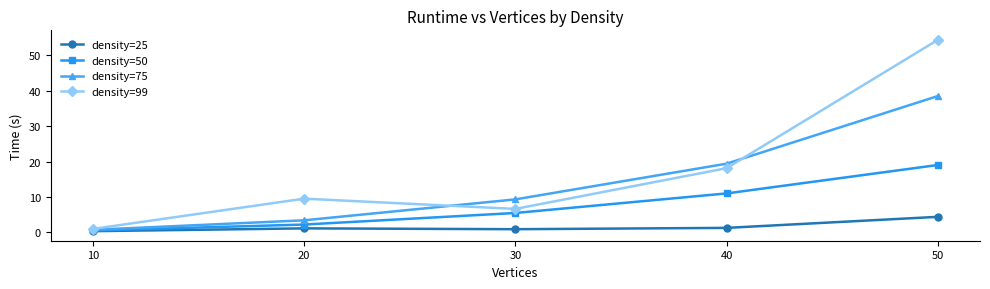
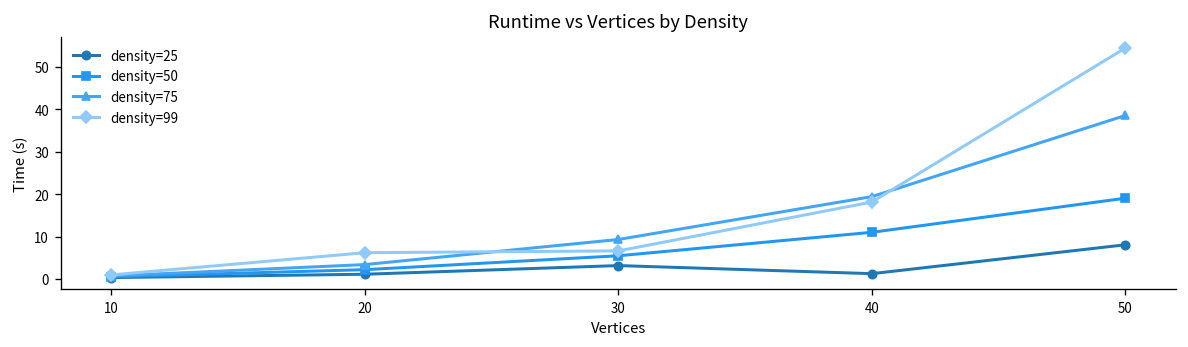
density=99, 20: 10 -> 6
density=25, 30: 1 -> 3
density=25, 50: 4 -> 8
